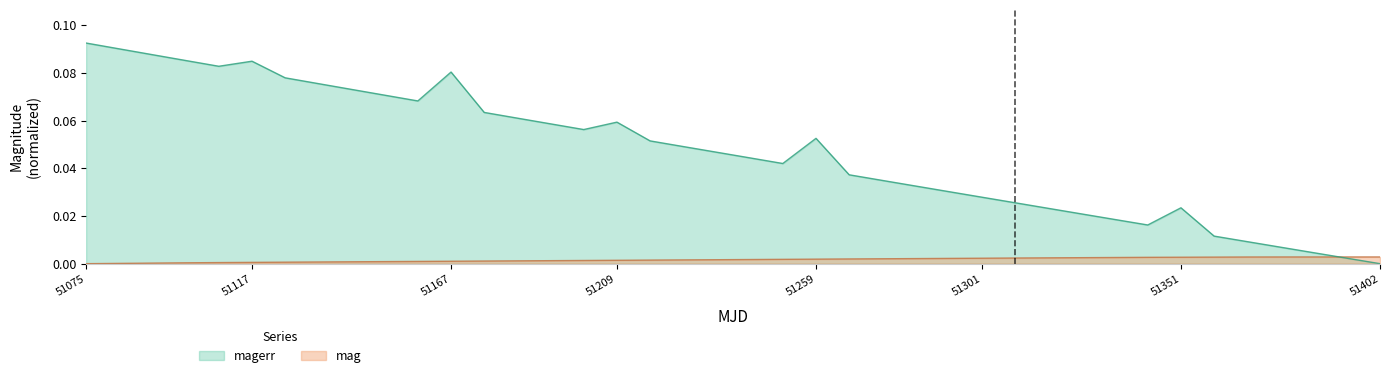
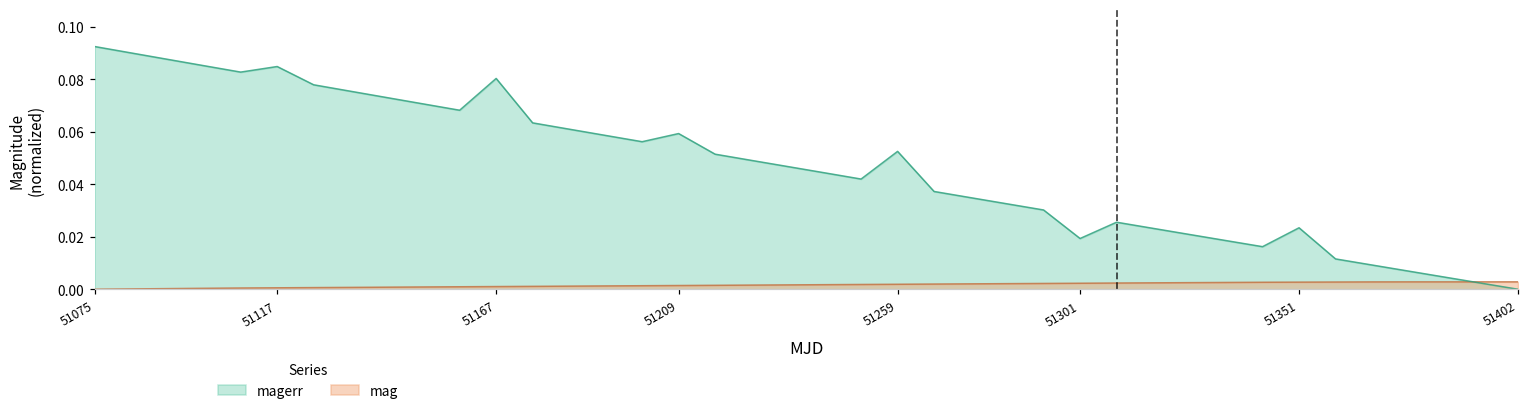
magerr, 51301: 0.028 -> 0.019
